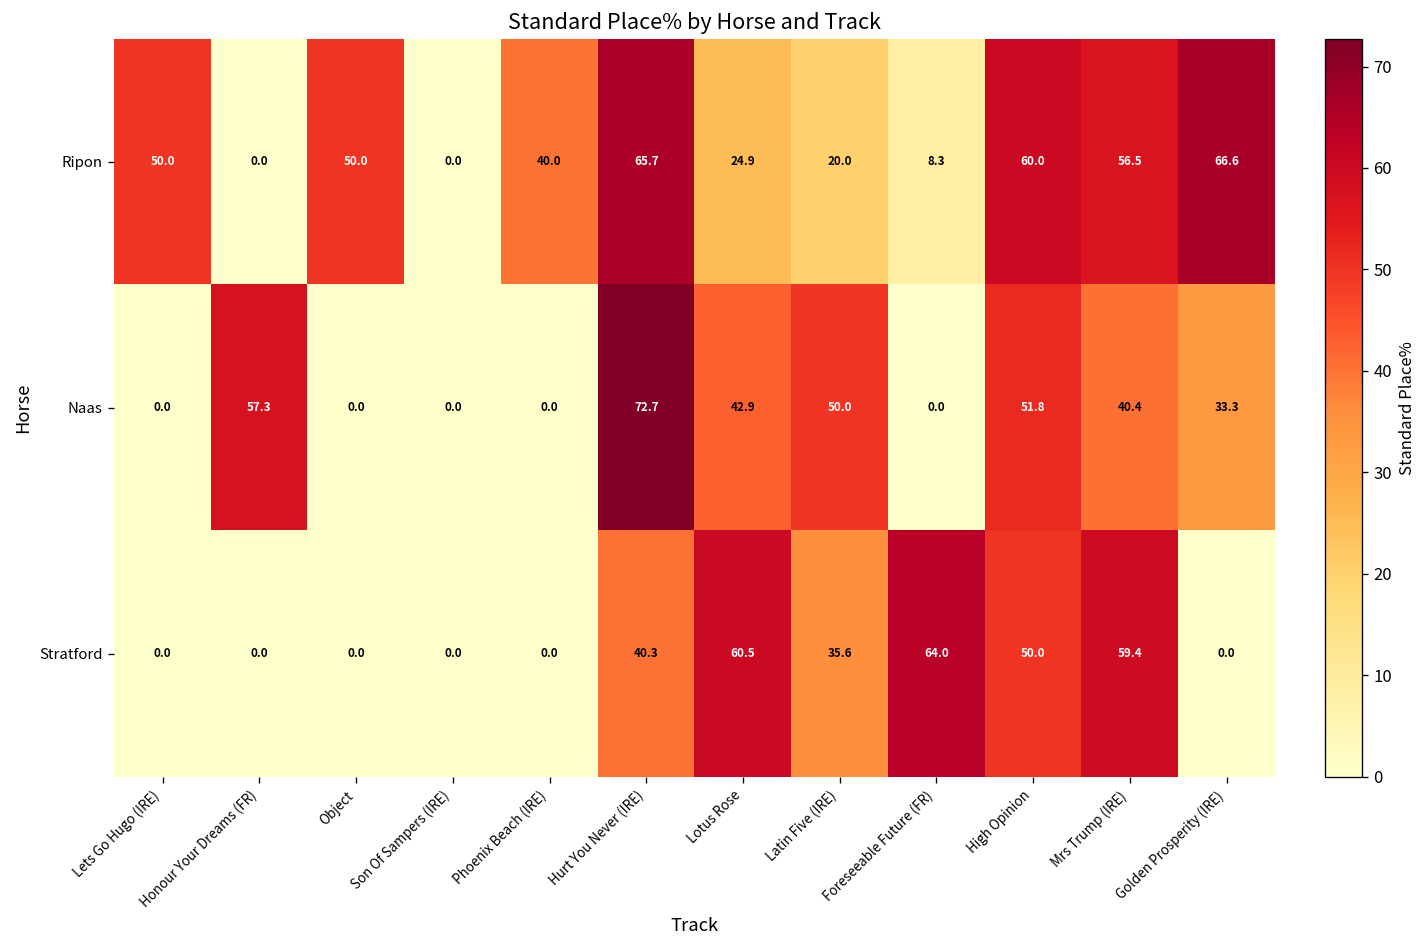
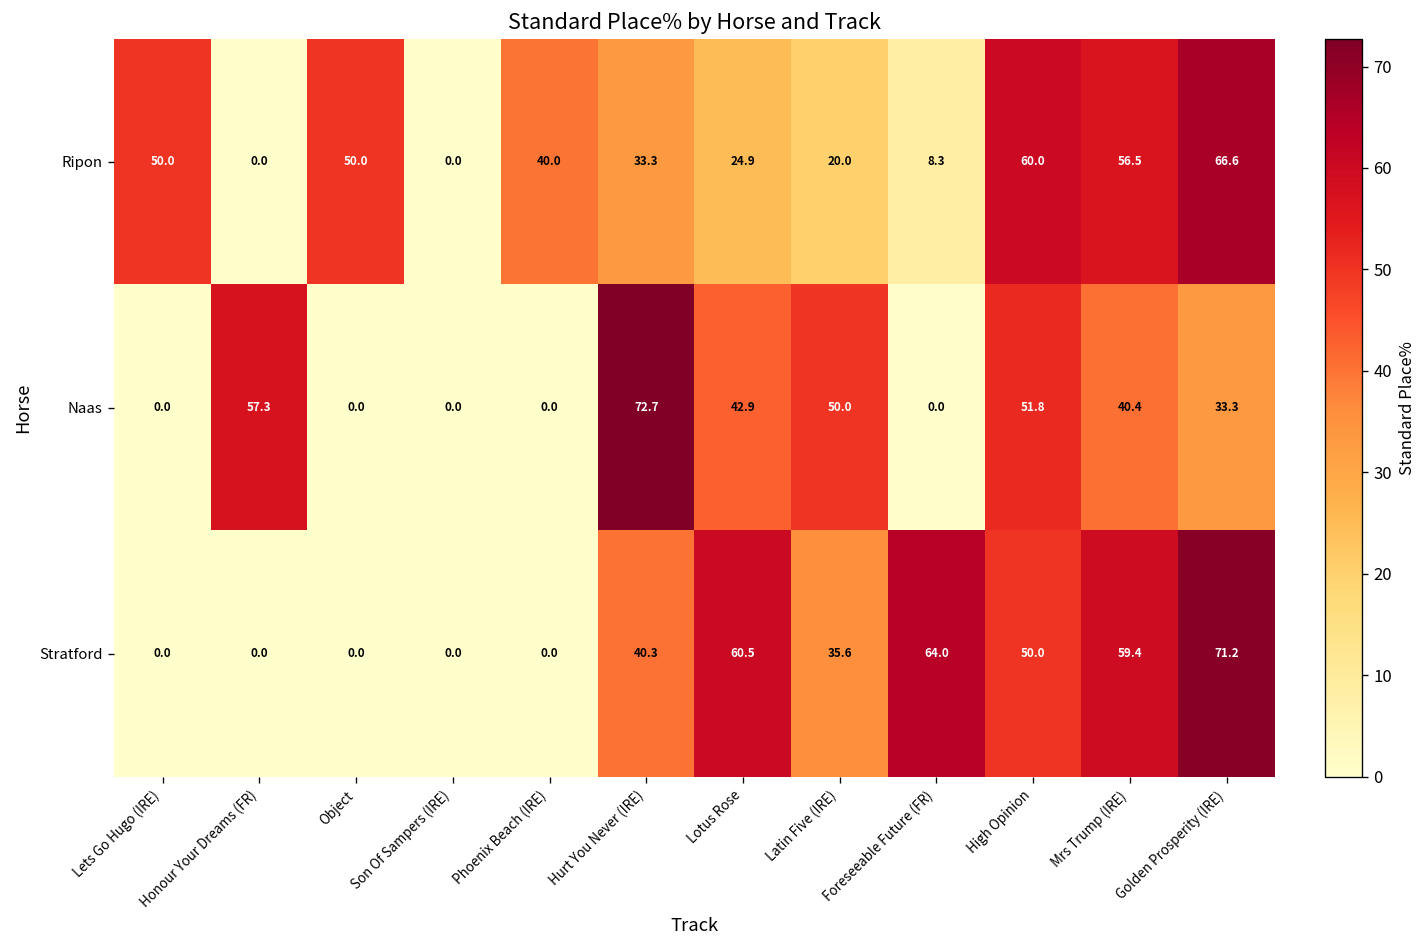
Ripon, Hurt You Never (IRE): 65.7 -> 33.3
Stratford, Golden Prosperity (IRE): 0.0 -> 71.2
